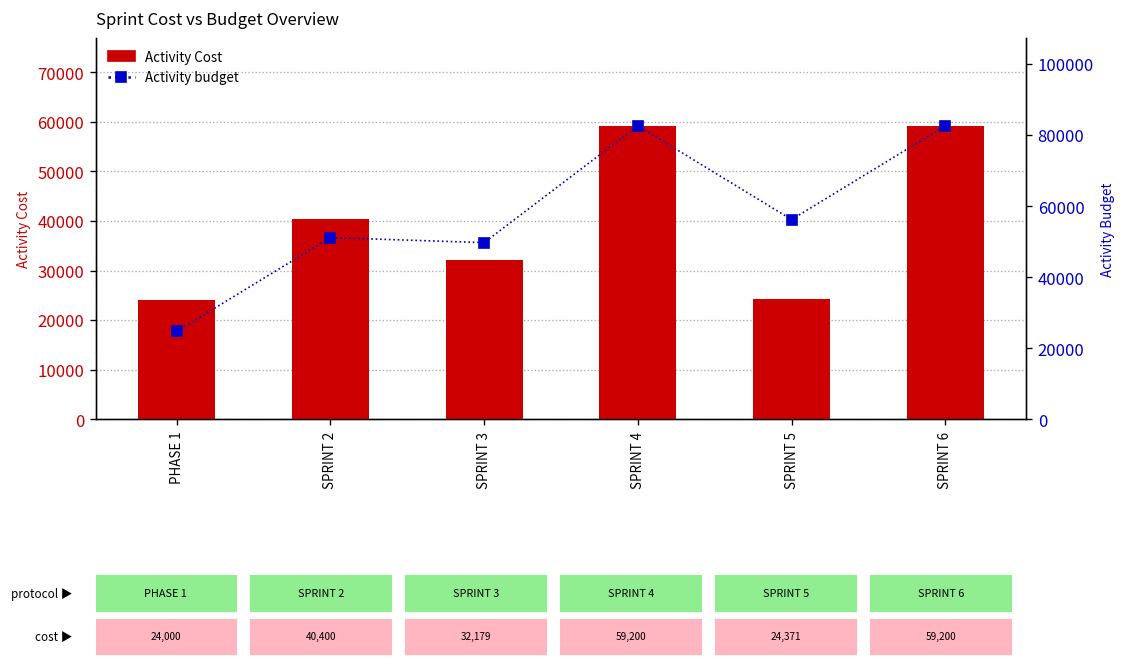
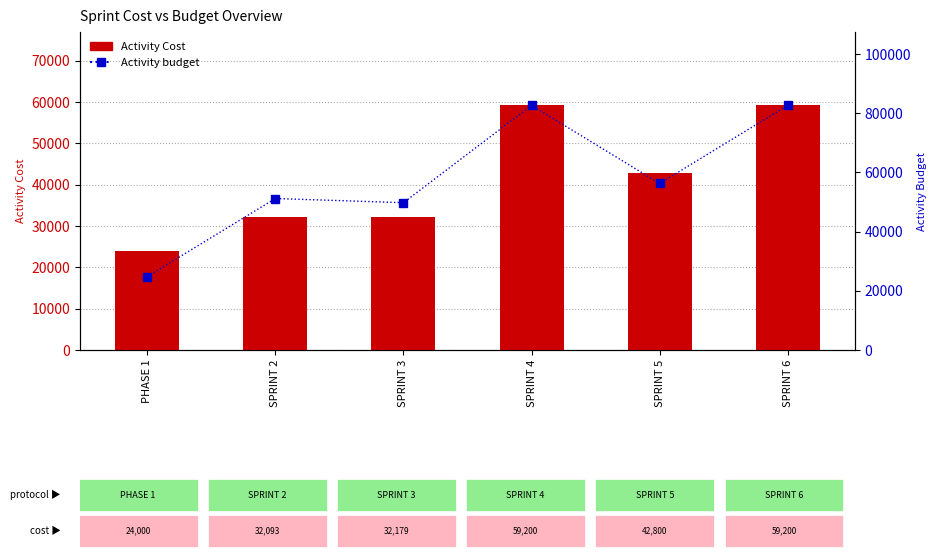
Activity Cost, SPRINT 2: 40,400 -> 32,093
Activity Cost, SPRINT 5: 24,371 -> 42,800
